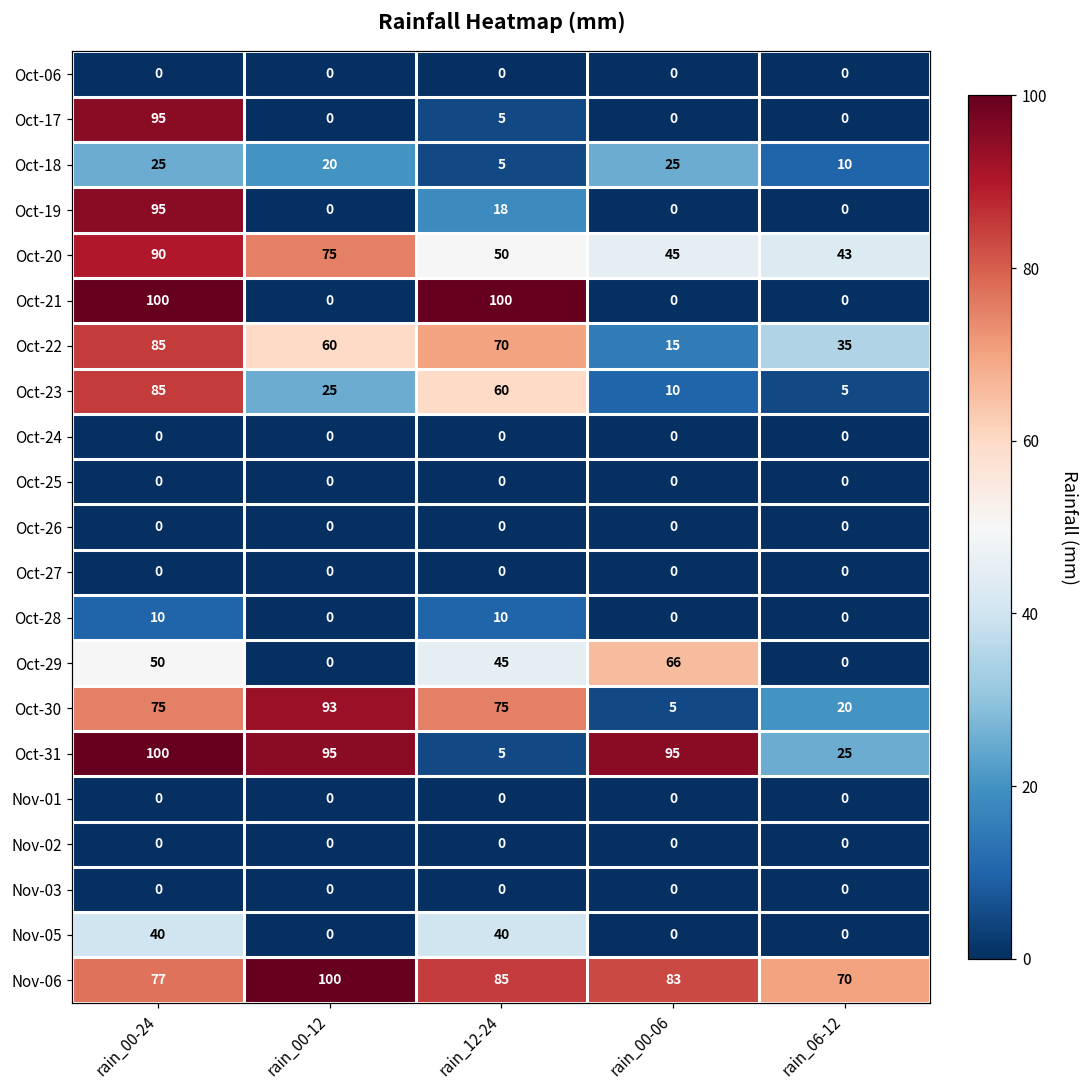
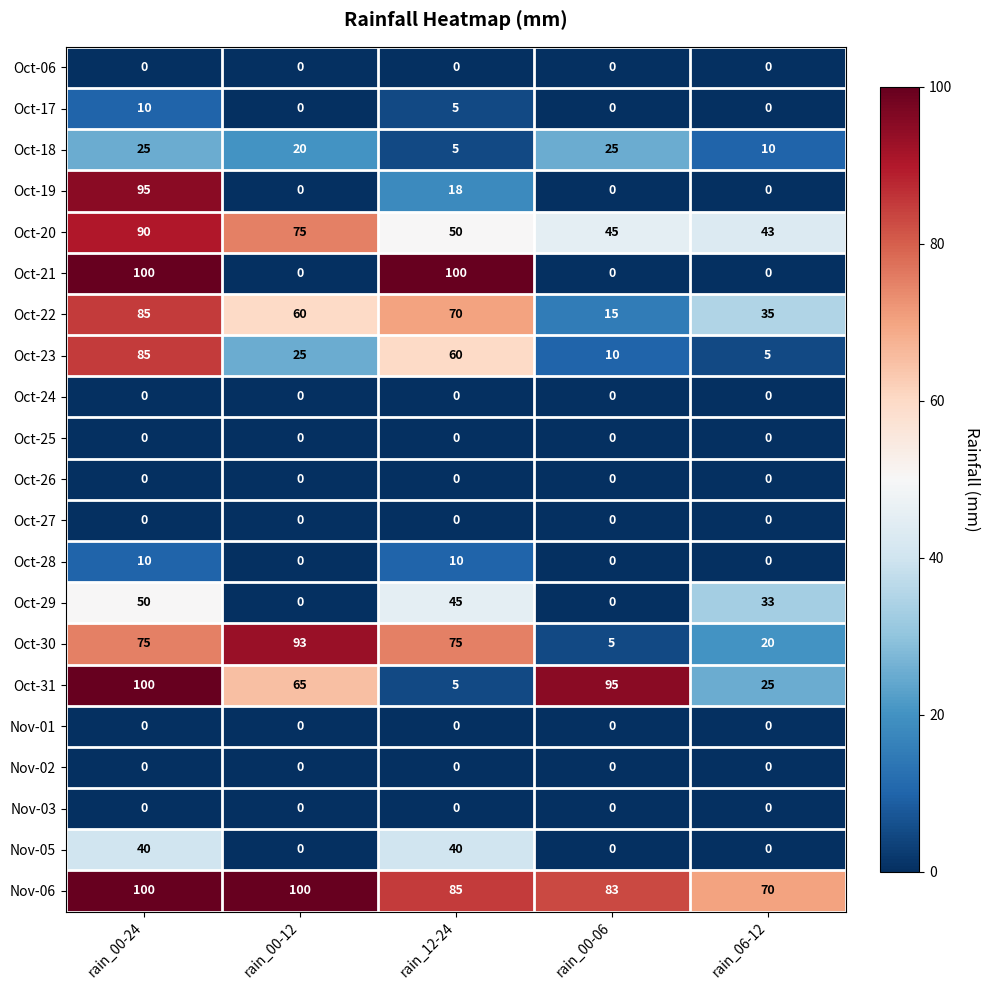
Oct-17, rain_00-24: 95 -> 10
Oct-29, rain_00-06: 66 -> 0
Oct-29, rain_06-12: 0 -> 33
Oct-31, rain_00-12: 95 -> 65
Nov-06, rain_00-24: 77 -> 100
